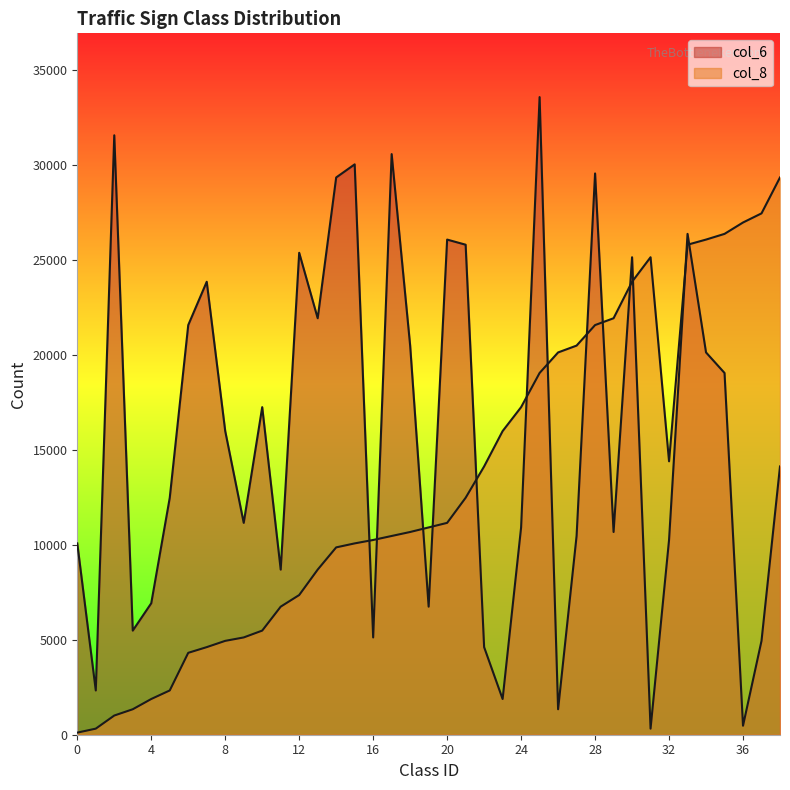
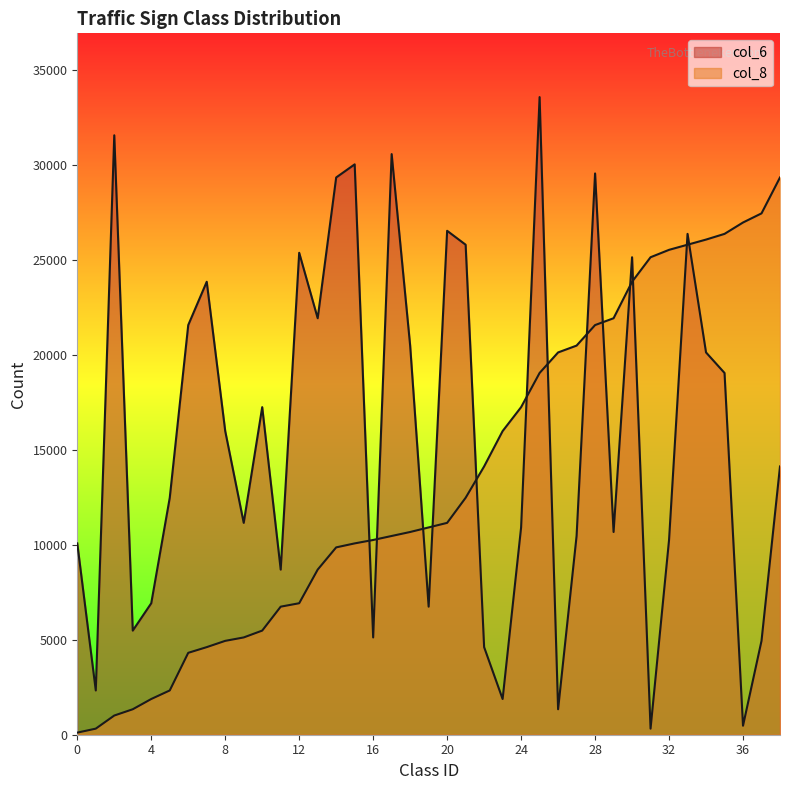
col_8, 12: 7400 -> 6900
col_6, 20: 26100 -> 26500
col_8, 32: 14400 -> 25500
